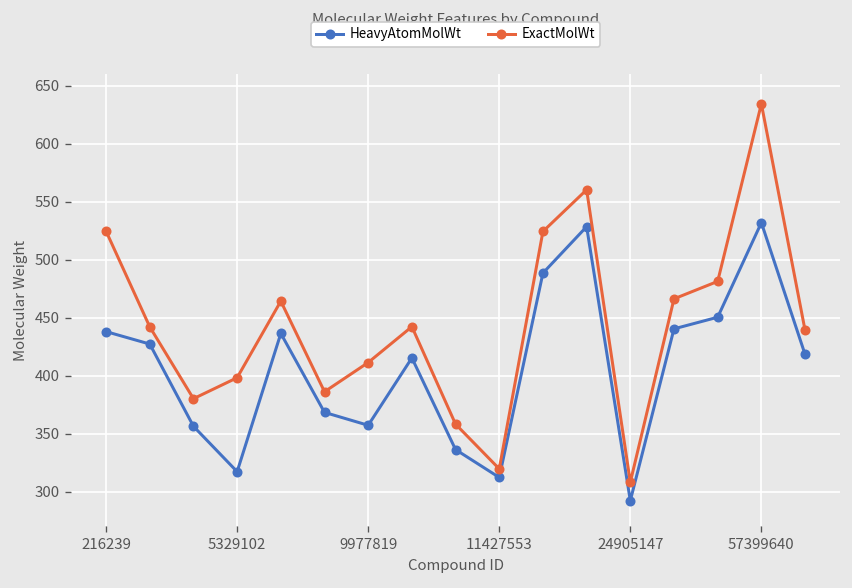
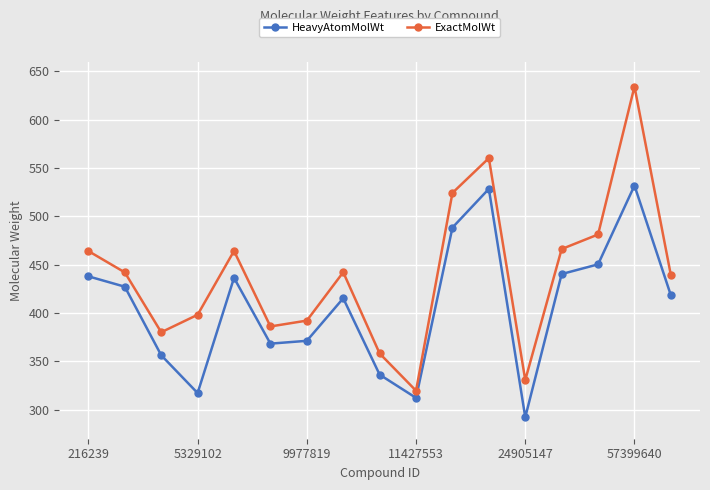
ExactMolWt, 216239: 520 -> 460
HeavyAtomMolWt, 9977819: 360 -> 370
ExactMolWt, 9977819: 410 -> 390
ExactMolWt, 24905147: 310 -> 330
